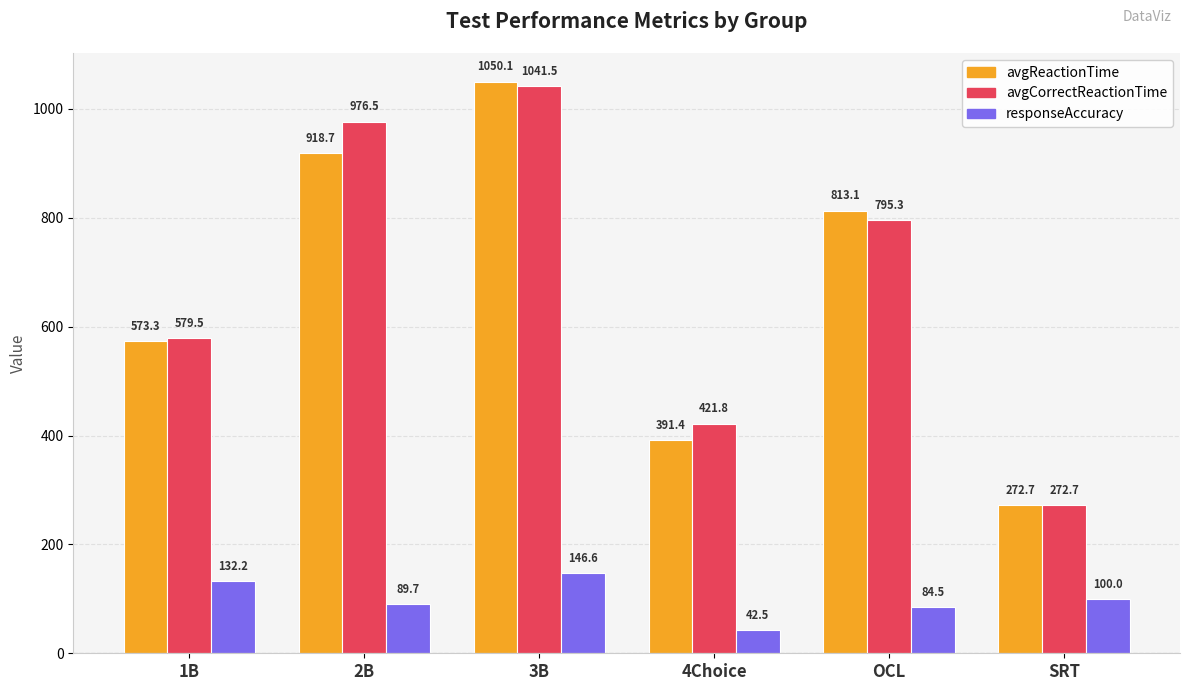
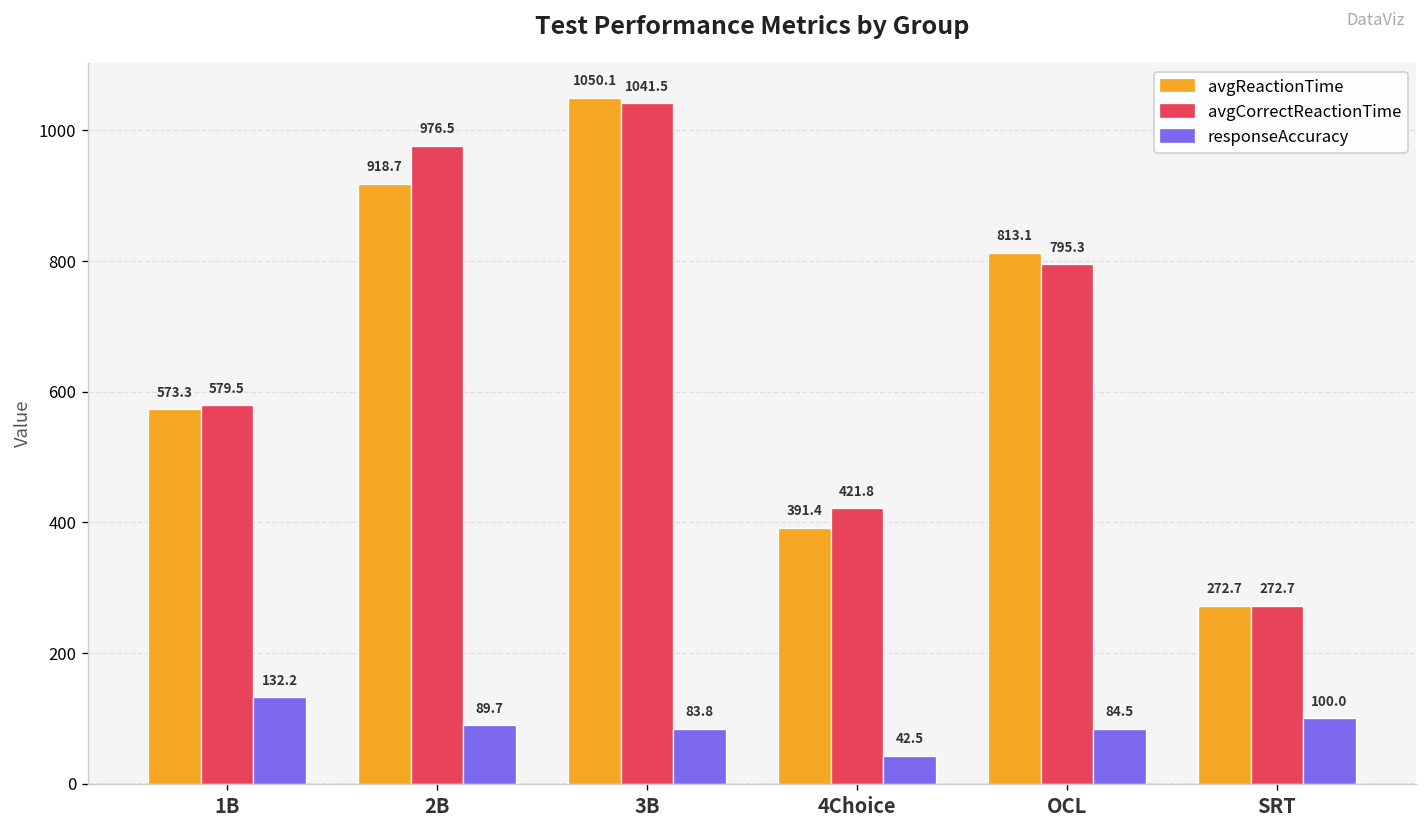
responseAccuracy, 3B: 146.6 -> 83.8
